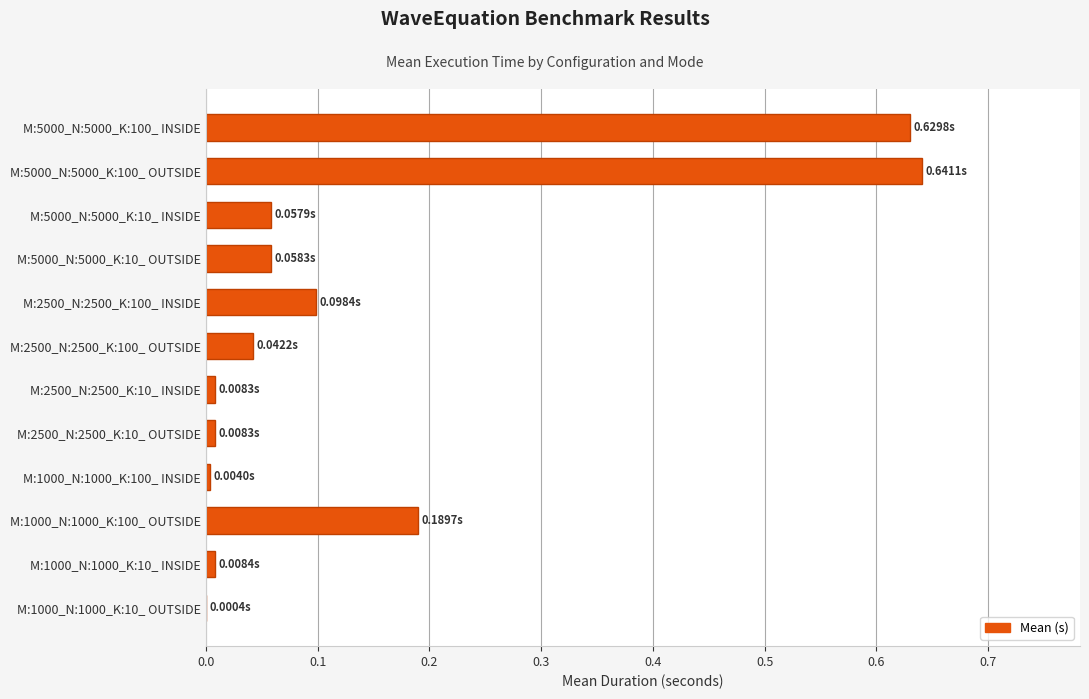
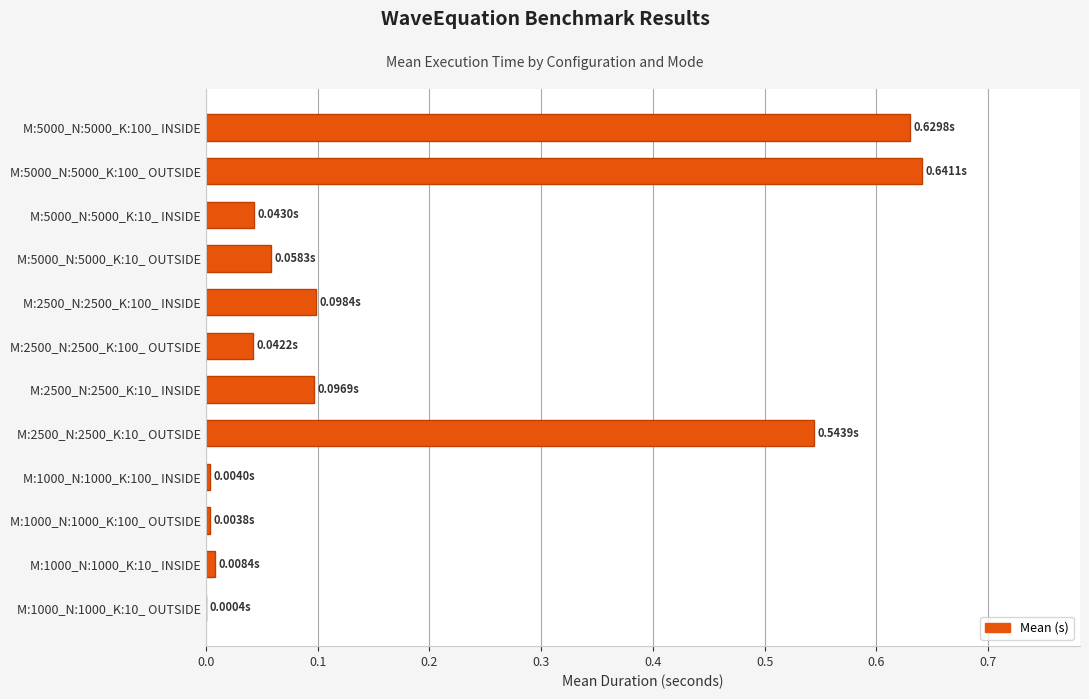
M:5000_N:5000_K:10_ INSIDE: 0.0579s -> 0.0430s
M:2500_N:2500_K:10_ INSIDE: 0.0083s -> 0.0969s
M:2500_N:2500_K:10_ OUTSIDE: 0.0083s -> 0.5439s
M:1000_N:1000_K:100_ OUTSIDE: 0.1897s -> 0.0038s
